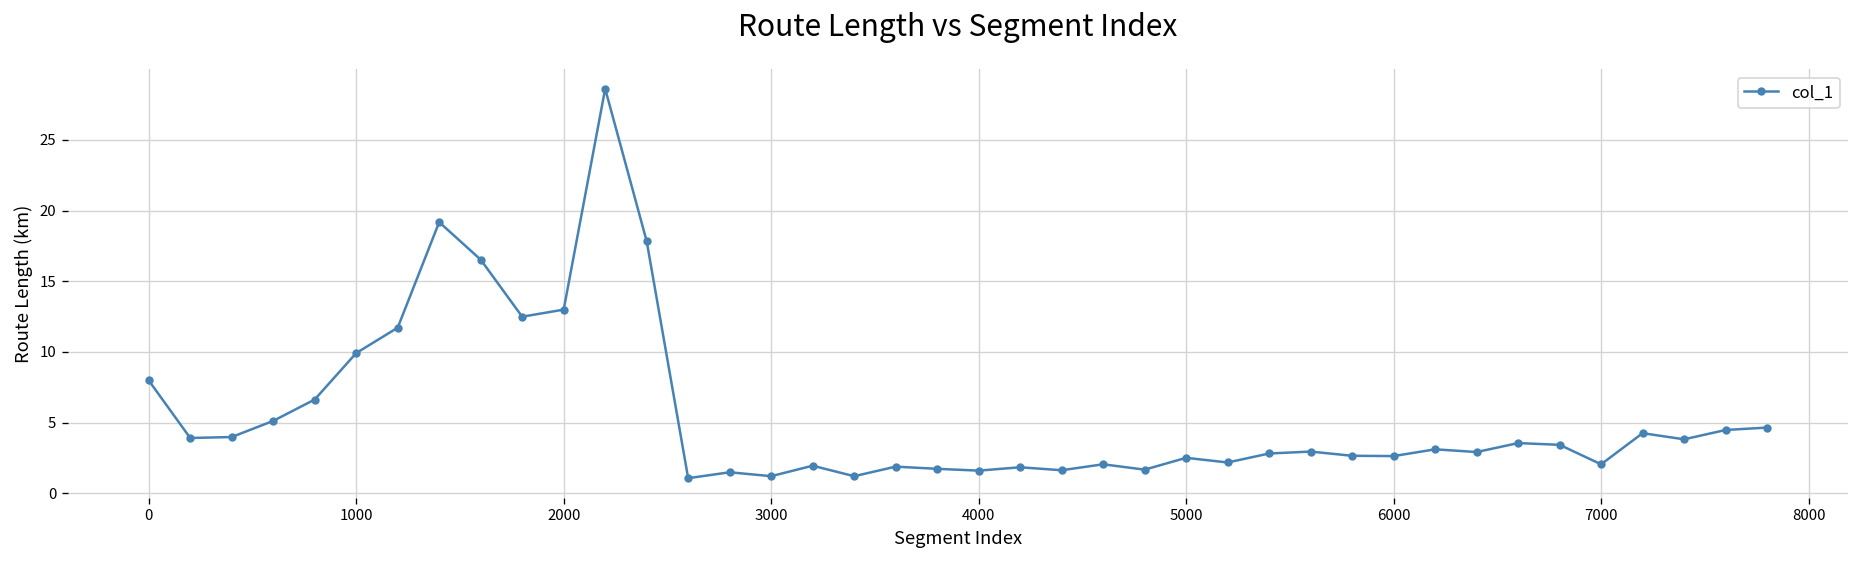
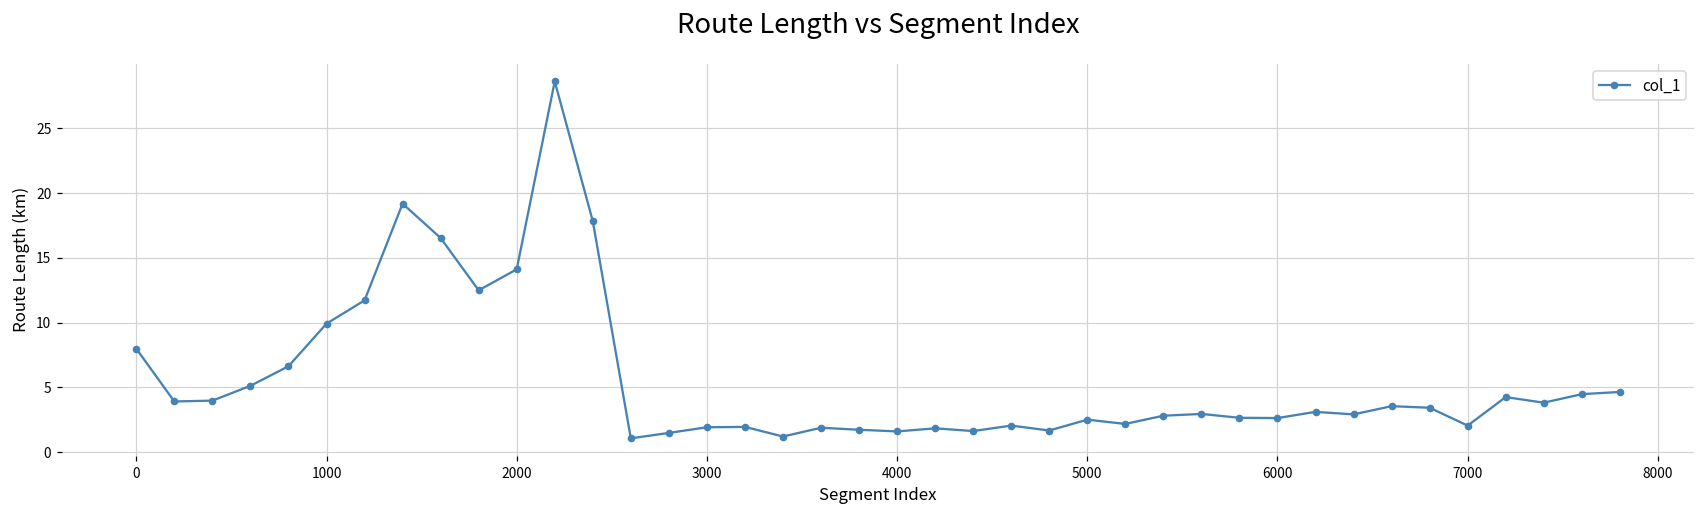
2000: 13.0 -> 14.1
3000: 1.2 -> 1.9
